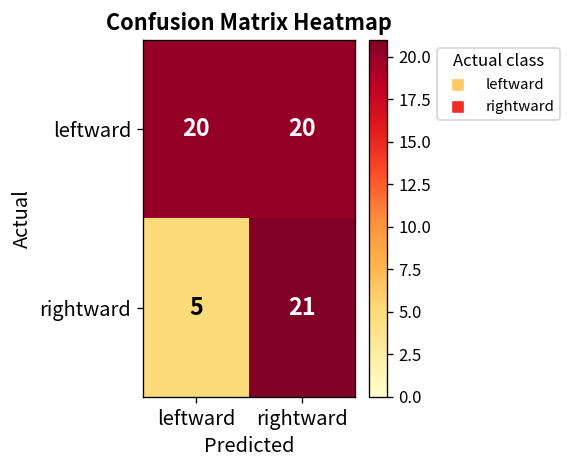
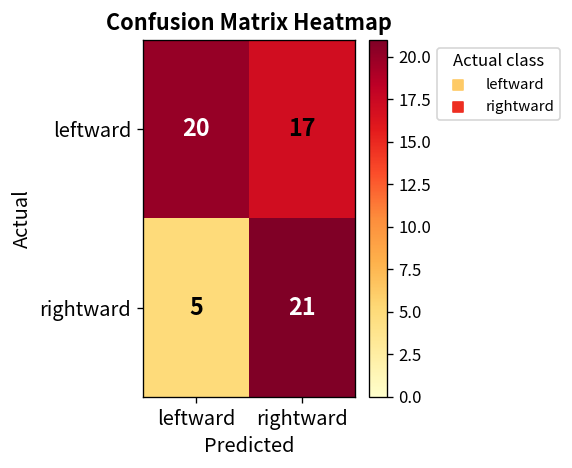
leftward, rightward: 20 -> 17
